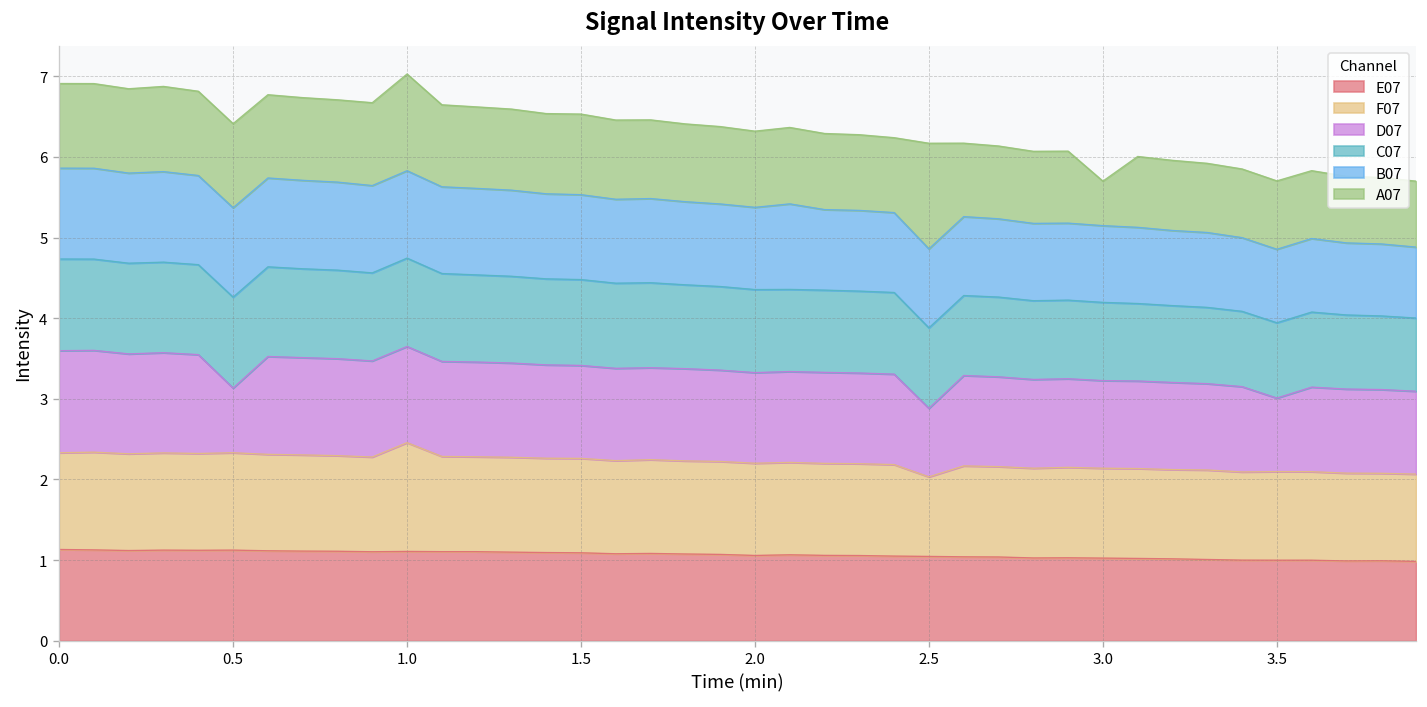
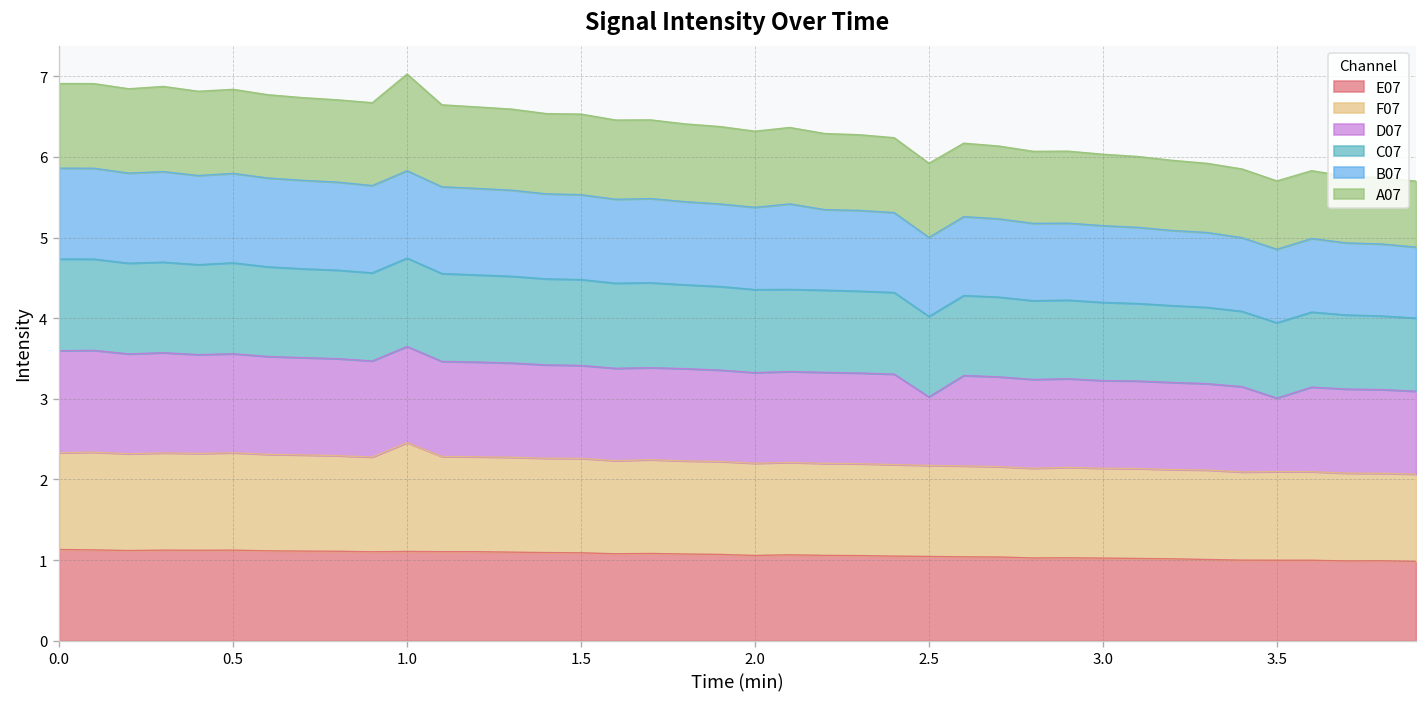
D07, 0.5: 0.8 -> 1.2
F07, 2.5: 1.0 -> 1.1
A07, 2.5: 1.3 -> 0.9
A07, 3.0: 0.6 -> 0.9
